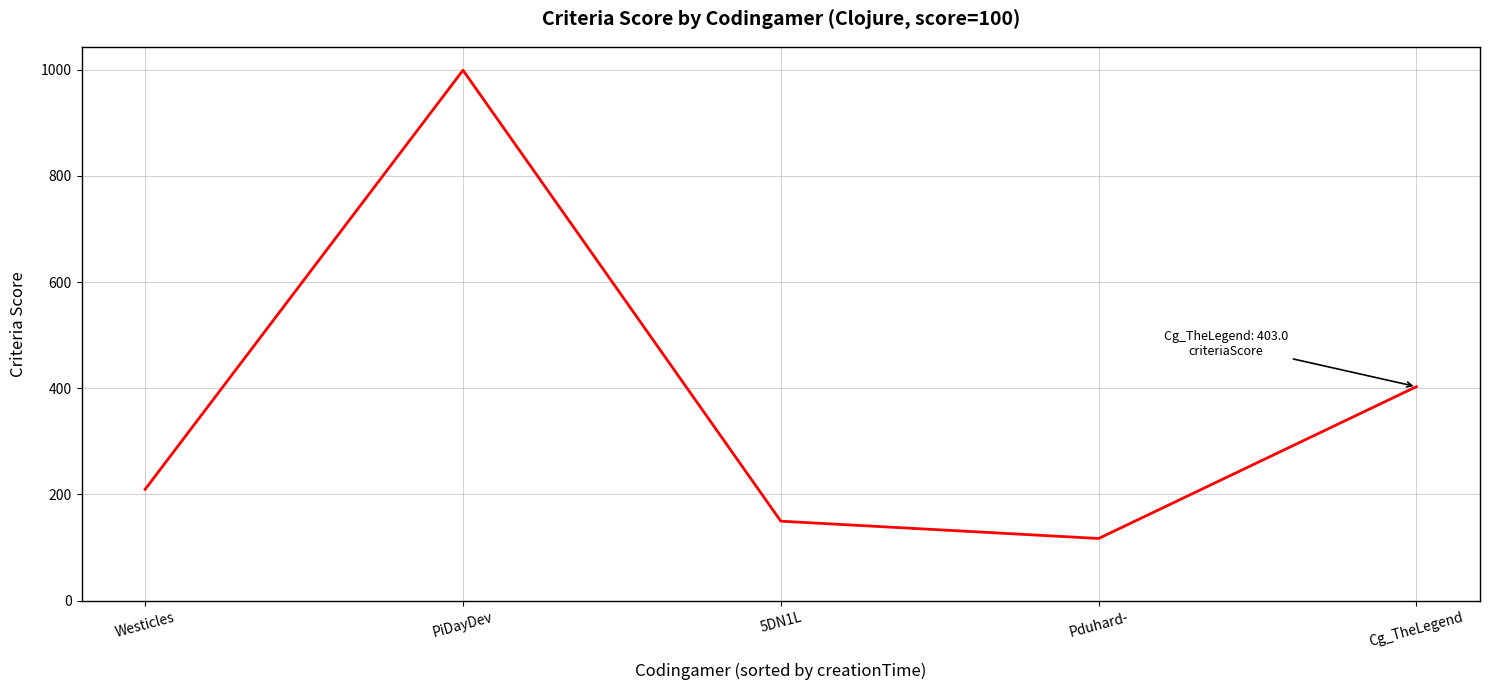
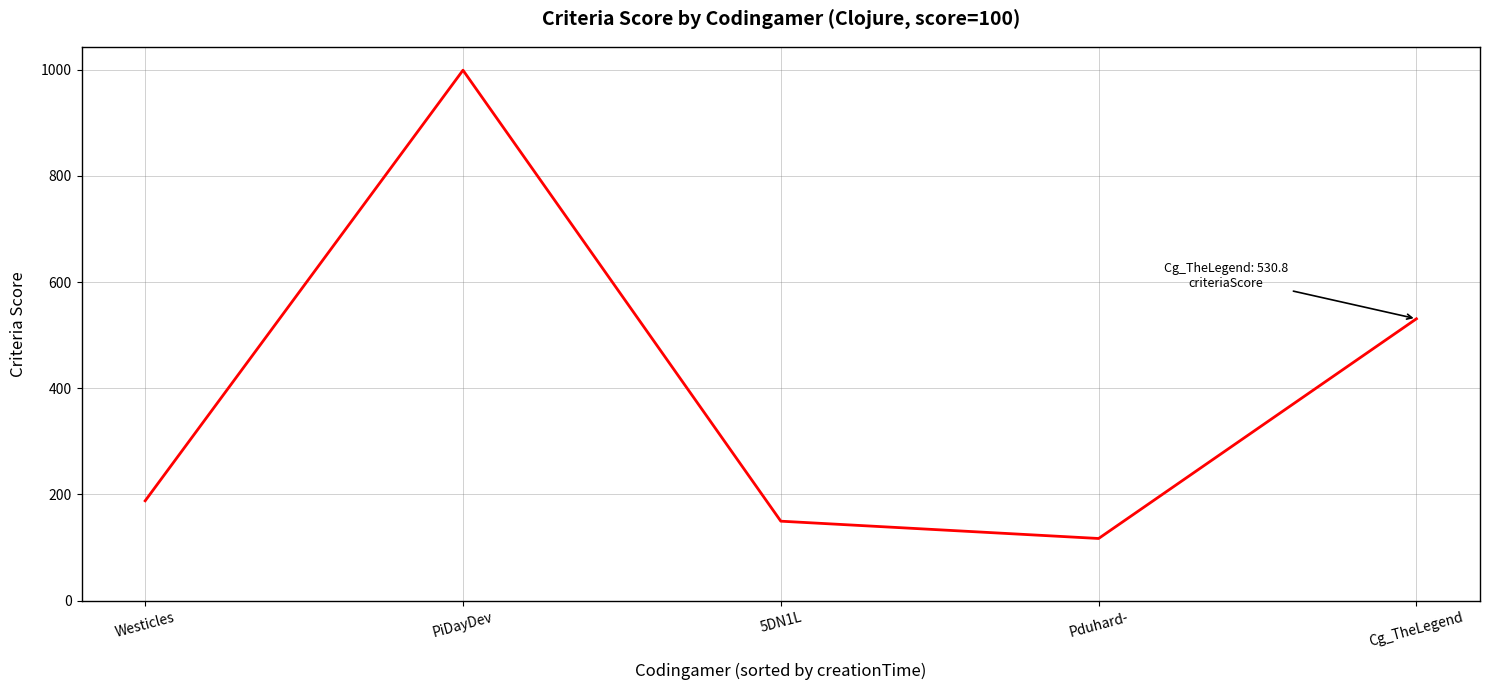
Westicles: 210 -> 190
Cg_TheLegend: 403.0 -> 530.8
